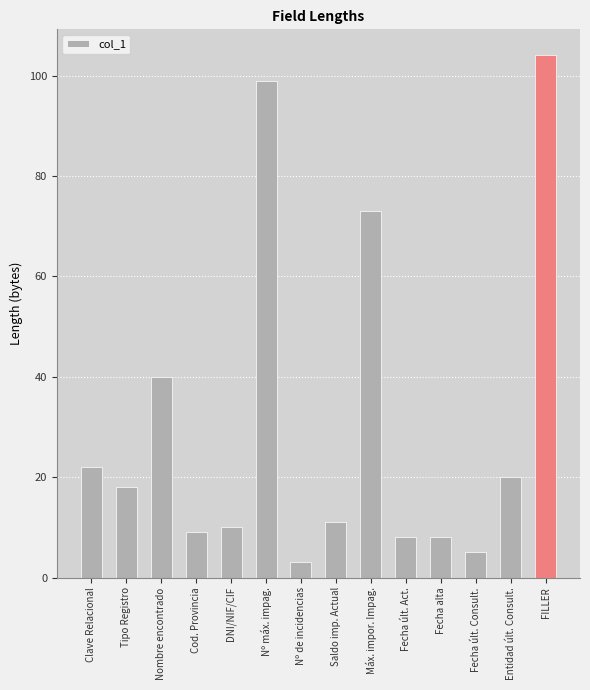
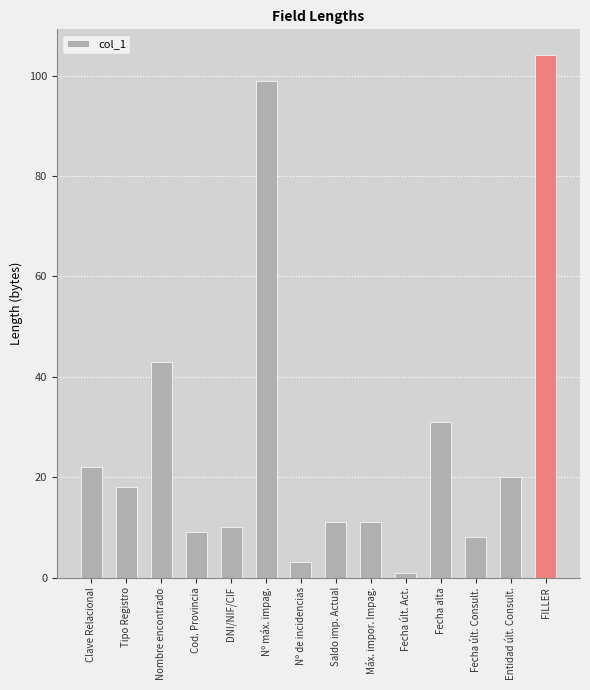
Nombre encontrado: 40 -> 43
Máx. impor. Impag.: 73 -> 11
Fecha últ. Act.: 8 -> 1
Fecha alta: 8 -> 31
Fecha últ. Consult.: 5 -> 8
